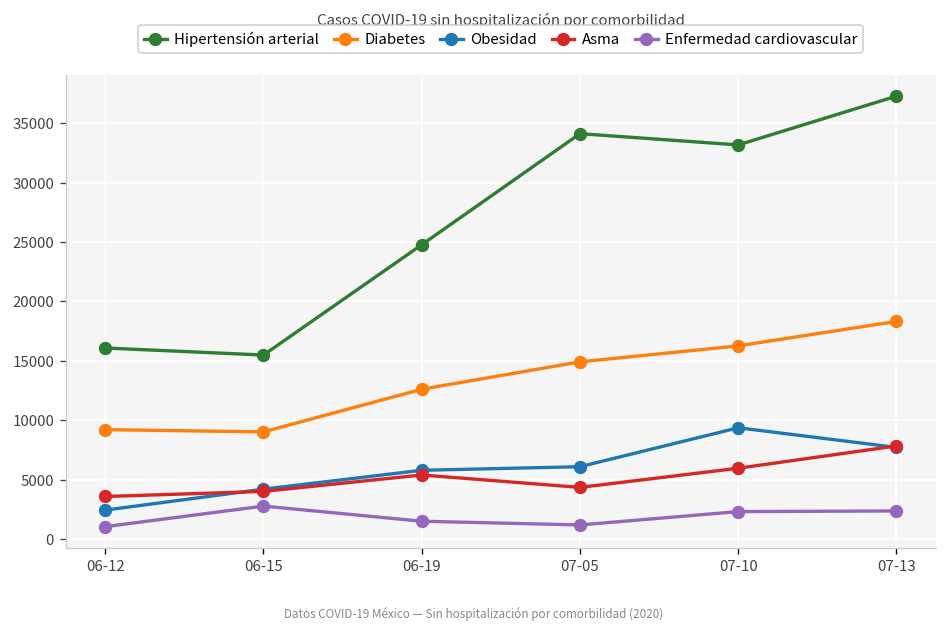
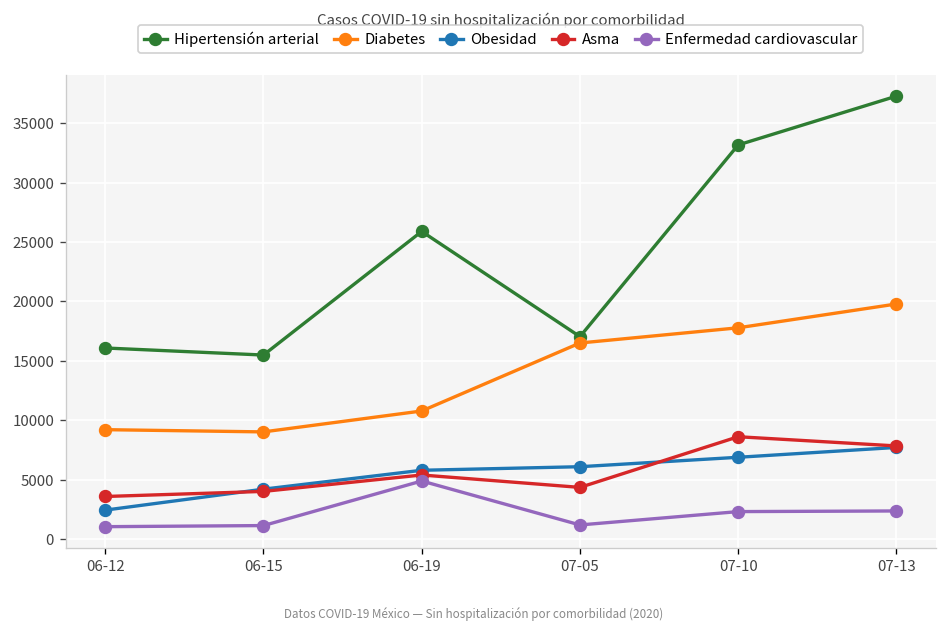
Enfermedad cardiovascular, 06-15: 3000 -> 1000
Hipertensión arterial, 06-19: 25000 -> 26000
Diabetes, 06-19: 13000 -> 11000
Enfermedad cardiovascular, 06-19: 2000 -> 5000
Hipertensión arterial, 07-05: 34000 -> 17000
Diabetes, 07-05: 15000 -> 17000
Diabetes, 07-10: 16000 -> 18000
Obesidad, 07-10: 9000 -> 7000
Asma, 07-10: 6000 -> 9000
Diabetes, 07-13: 18000 -> 20000
